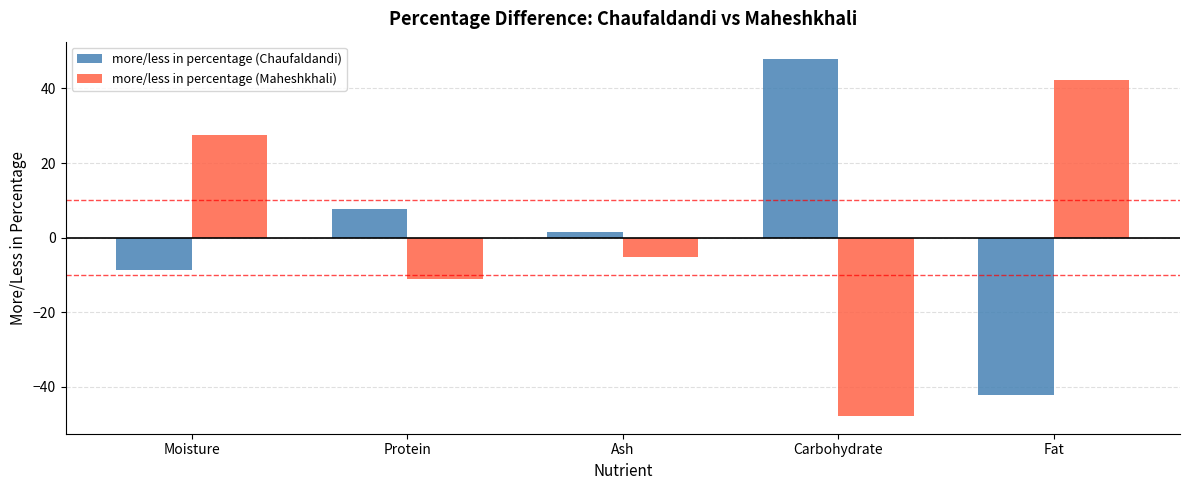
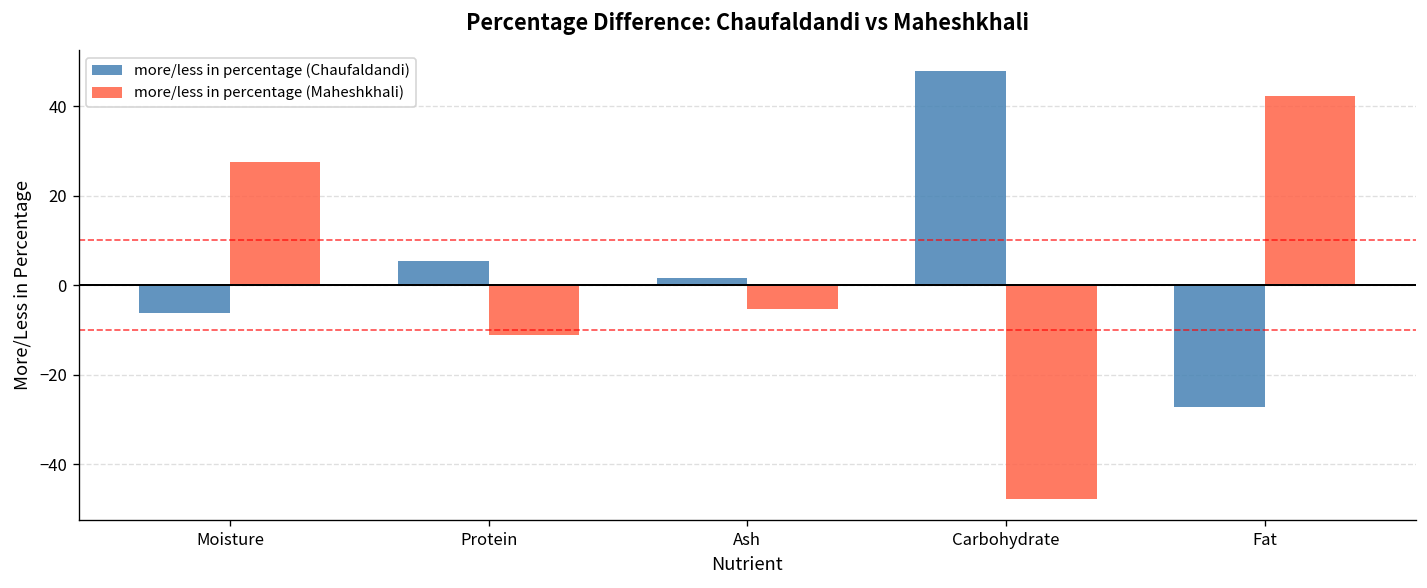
more/less in percentage (Chaufaldandi), Moisture: -9 -> -6
more/less in percentage (Chaufaldandi), Protein: 8 -> 6
more/less in percentage (Chaufaldandi), Fat: -42 -> -27
